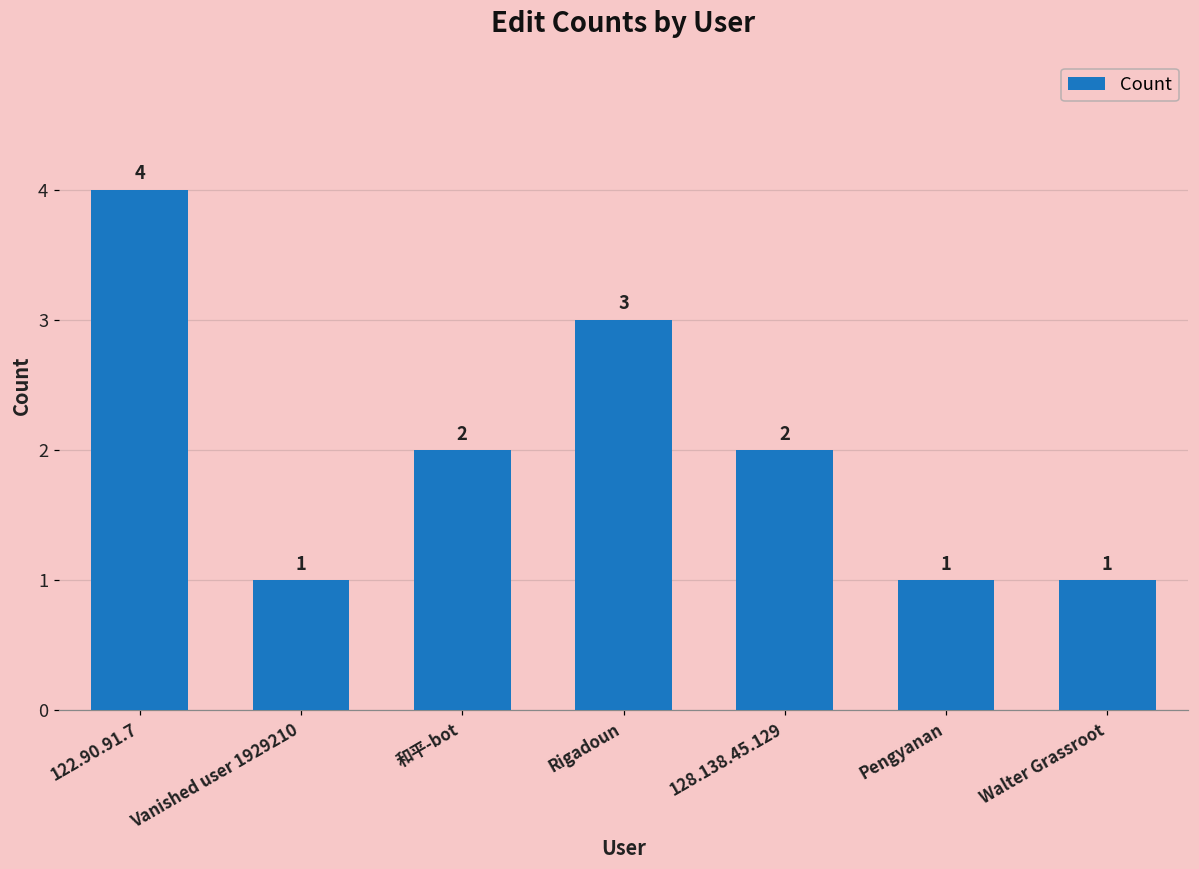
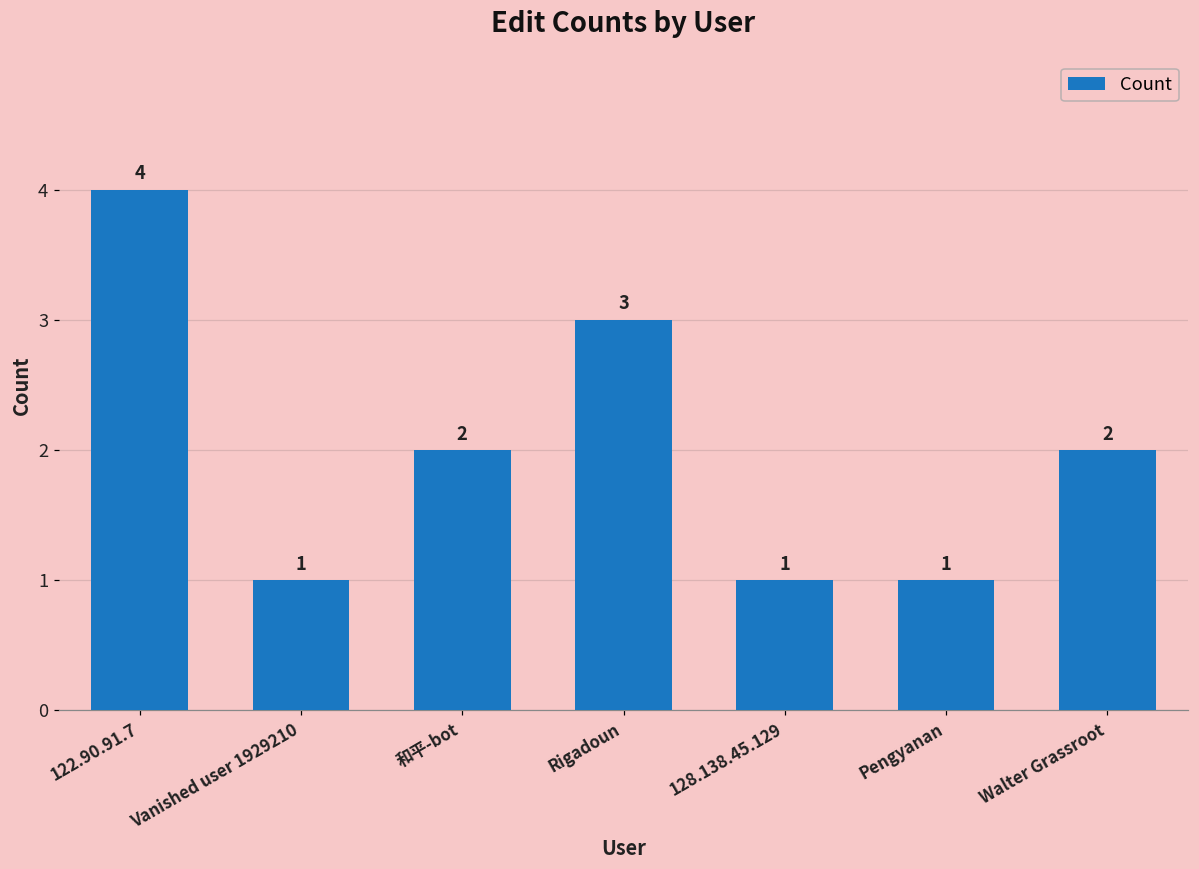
128.138.45.129: 2 -> 1
Walter Grassroot: 1 -> 2
